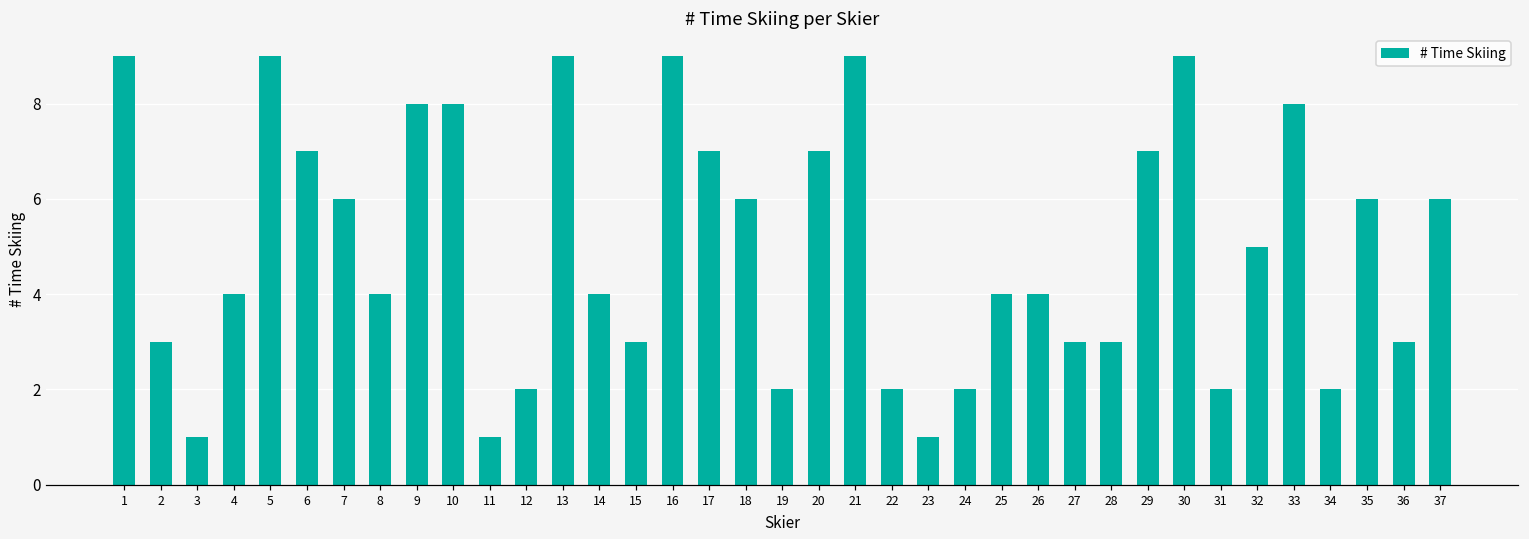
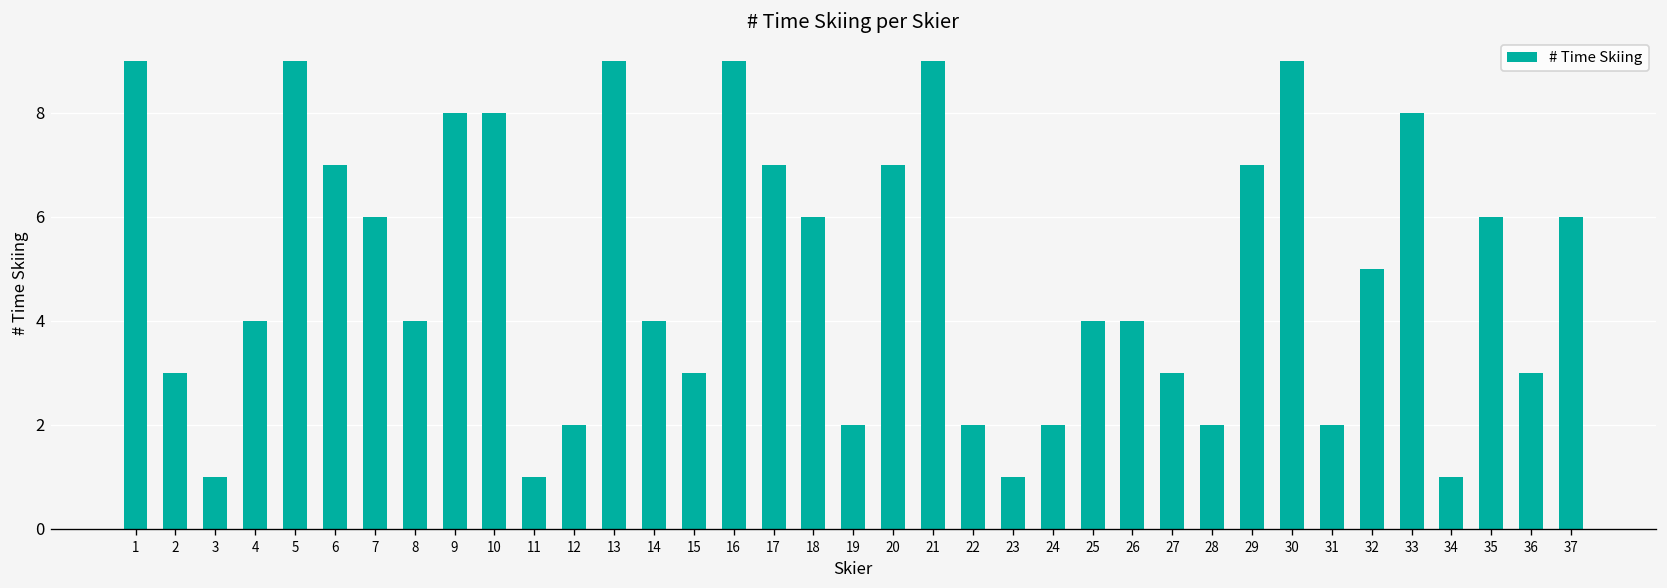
28: 3 -> 2
34: 2 -> 1
